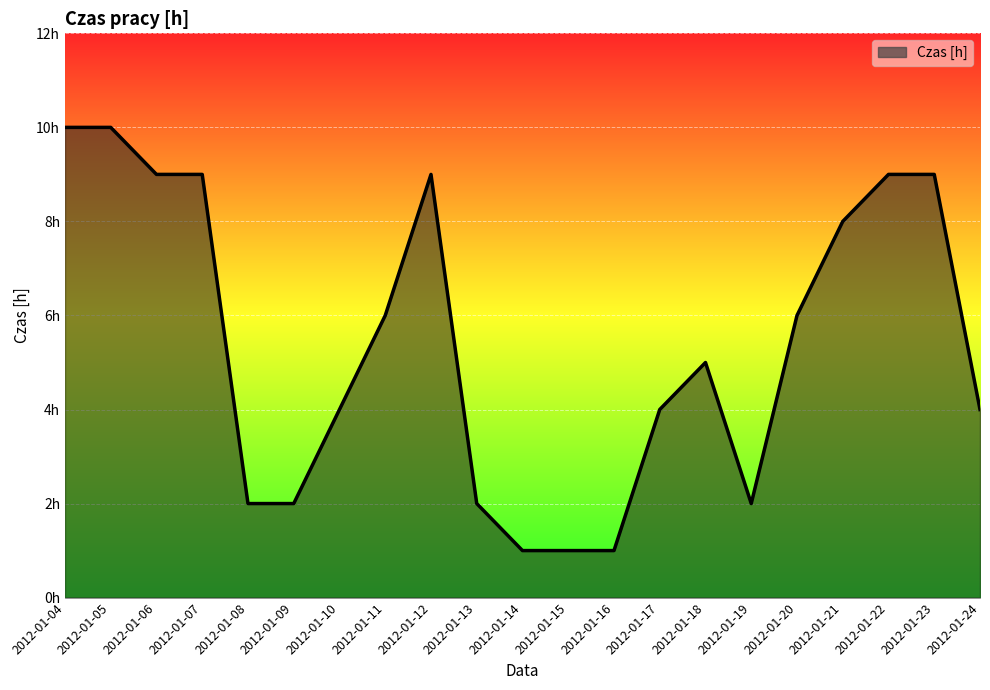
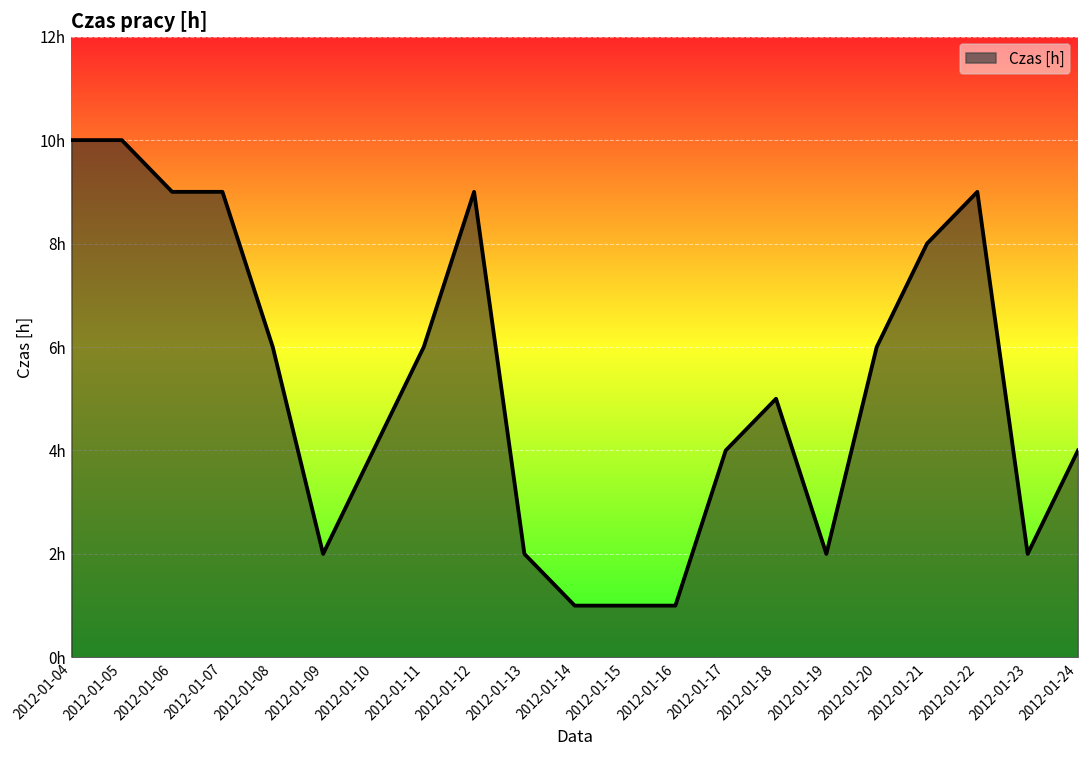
2012-01-08: 2h -> 6h
2012-01-23: 9h -> 2h
